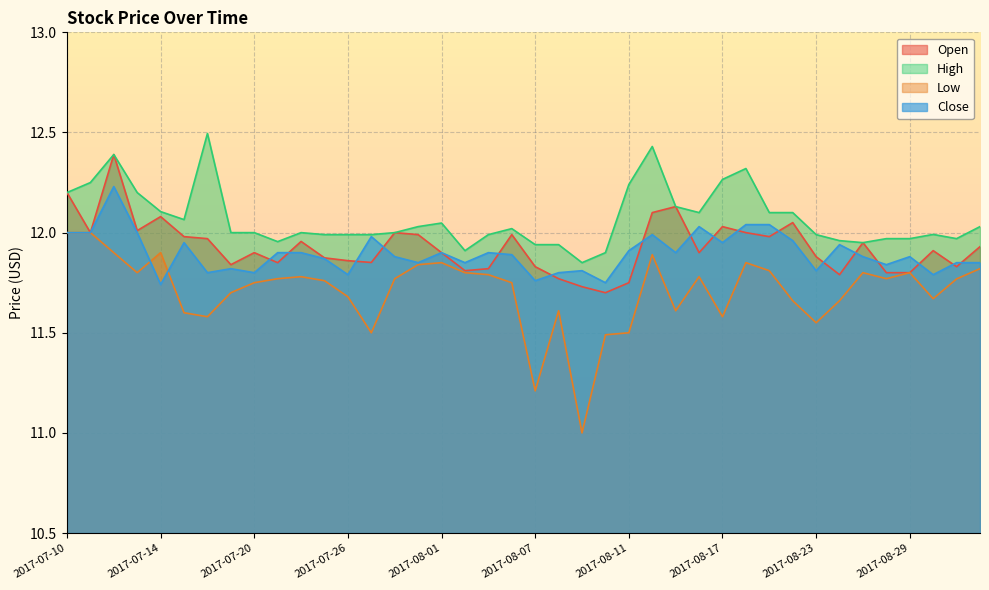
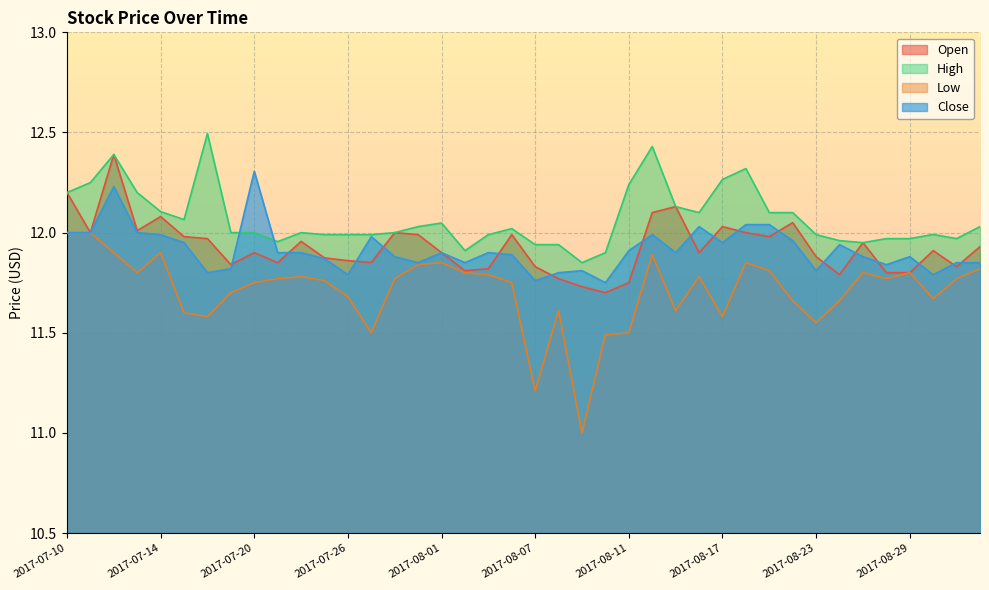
Close, 2017-07-14: 11.74 -> 11.99
Close, 2017-07-20: 11.80 -> 12.31
